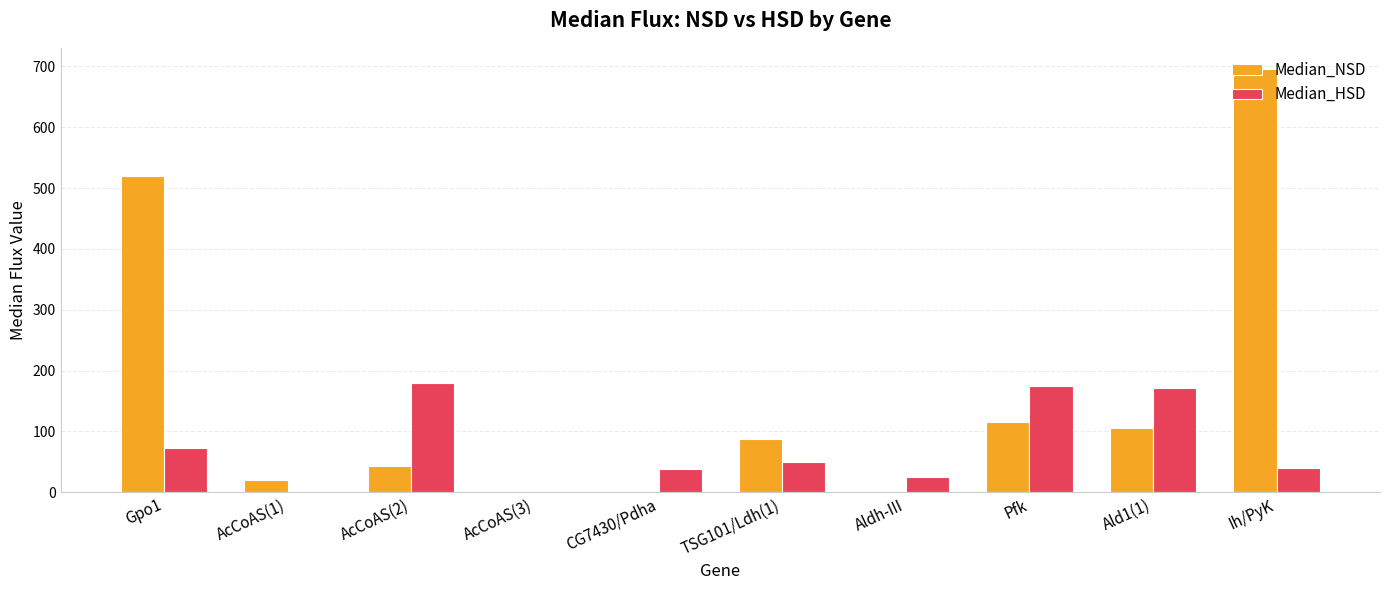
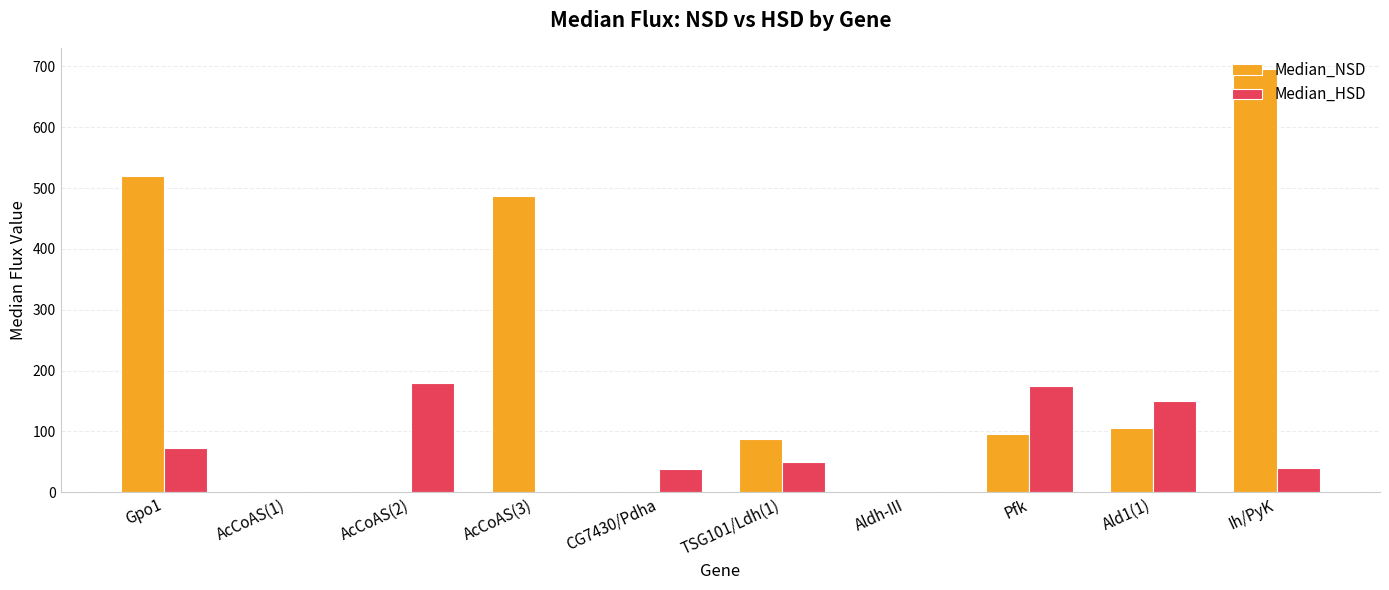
Median_NSD, AcCoAS(1): 20 -> 0
Median_NSD, AcCoAS(2): 40 -> 0
Median_NSD, AcCoAS(3): 0 -> 490
Median_HSD, Aldh-III: 20 -> 0
Median_NSD, Pfk: 120 -> 100
Median_HSD, Ald1(1): 170 -> 150
